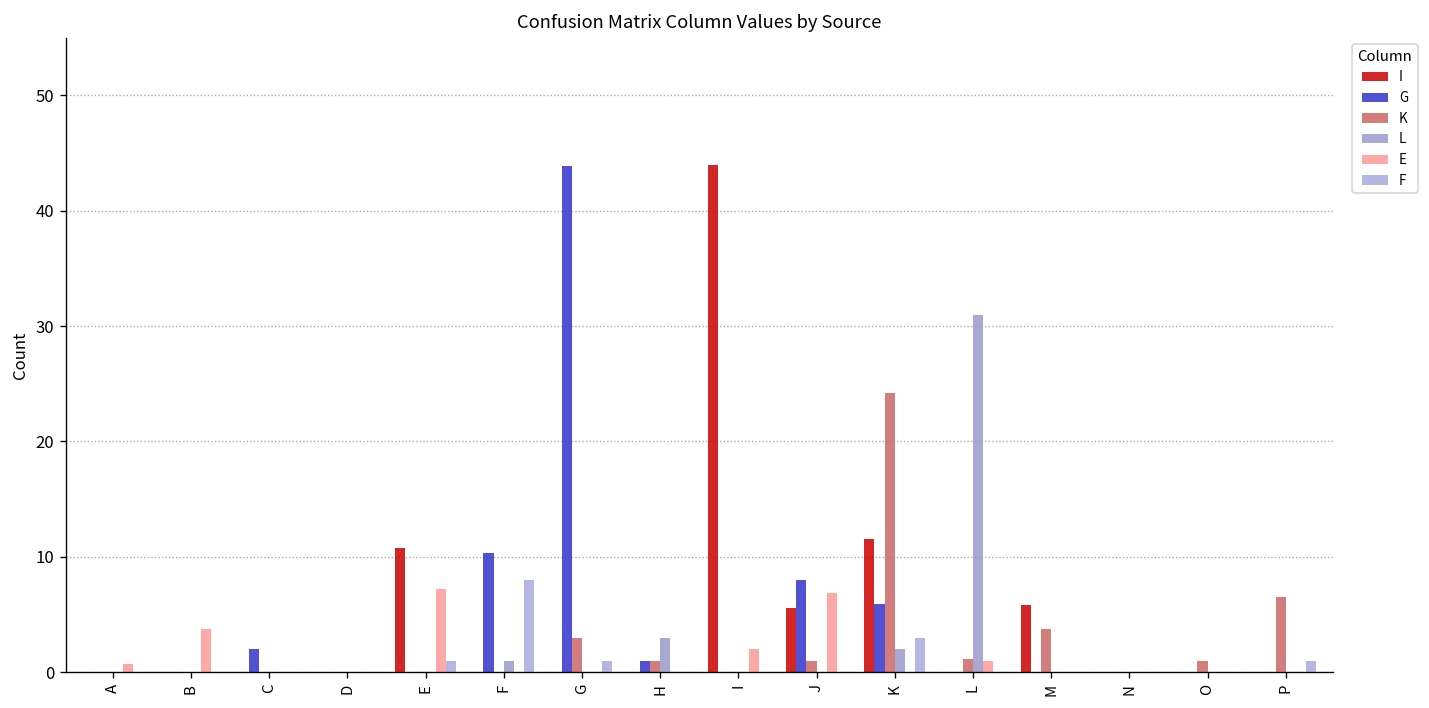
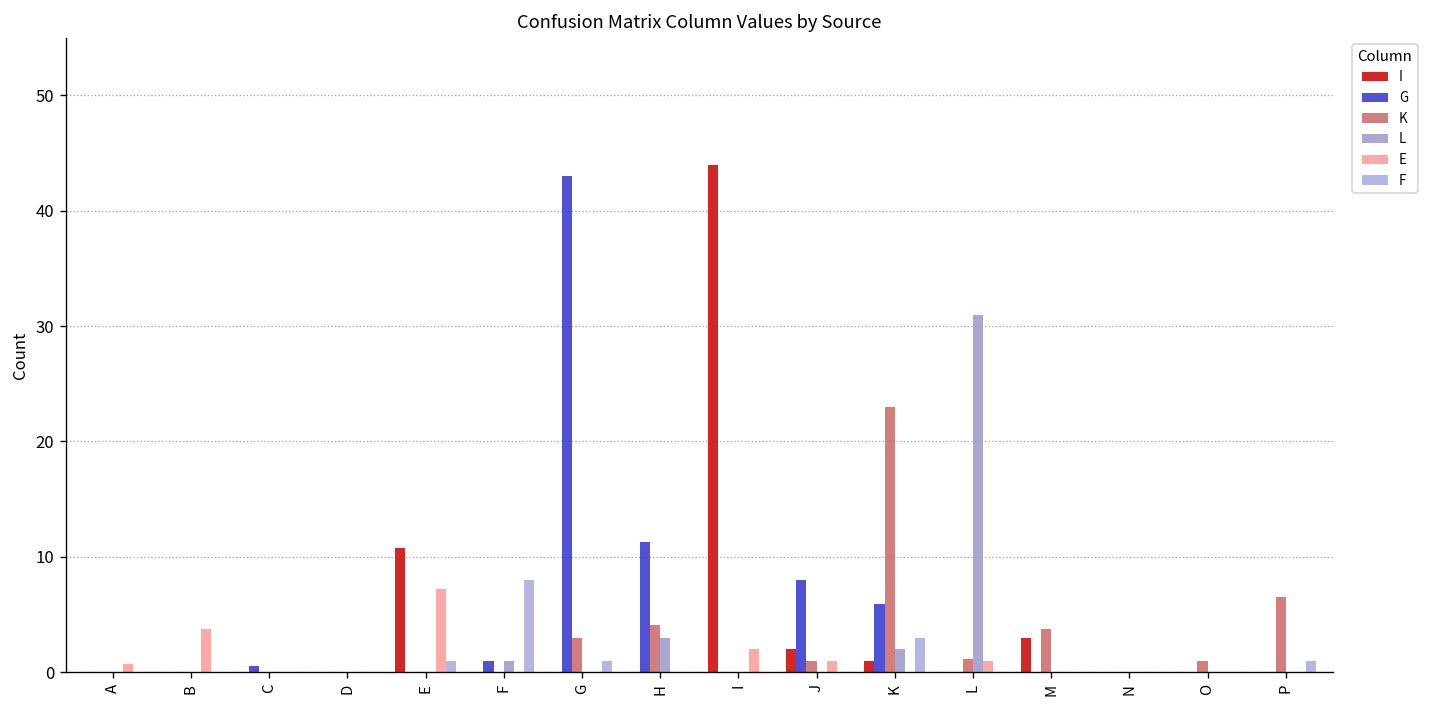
G, C: 2 -> 1
G, F: 10 -> 1
G, G: 44 -> 43
G, H: 1 -> 11
K, H: 1 -> 4
I, J: 6 -> 2
E, J: 7 -> 1
I, K: 12 -> 1
K, K: 24 -> 23
I, M: 6 -> 3
